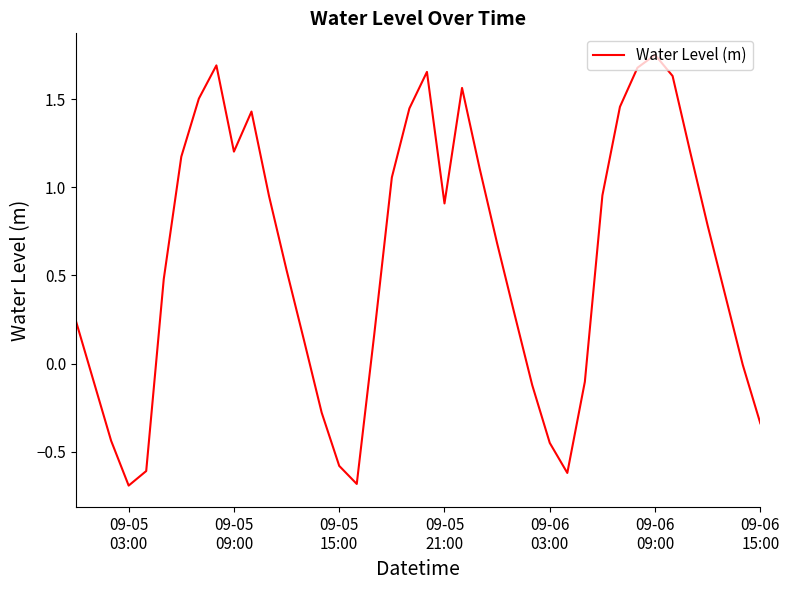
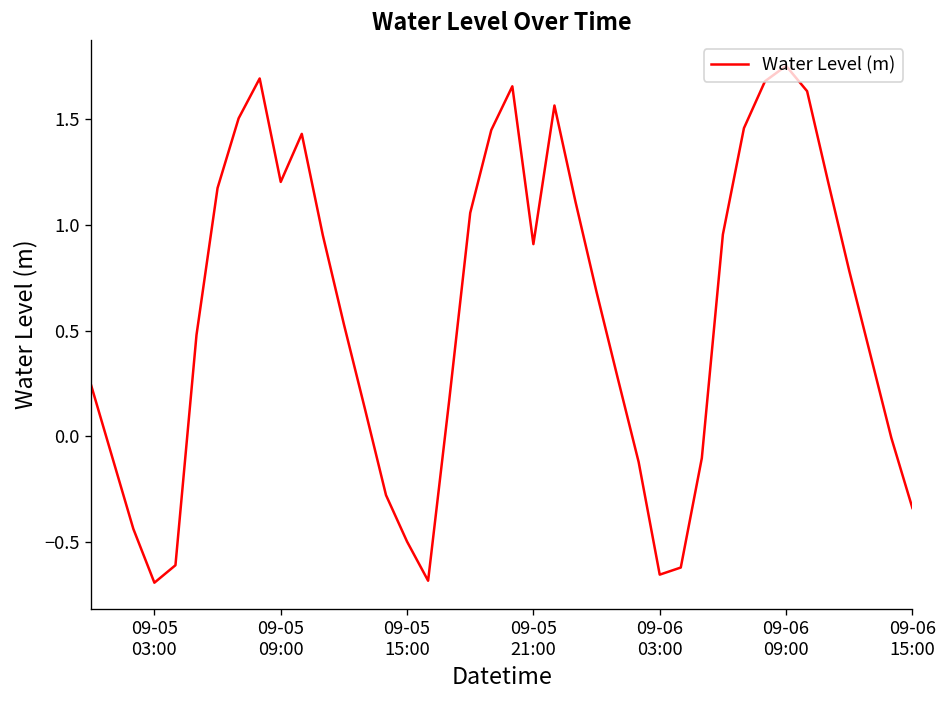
09-05 15:00: -0.58 -> -0.50
09-06 03:00: -0.45 -> -0.65
